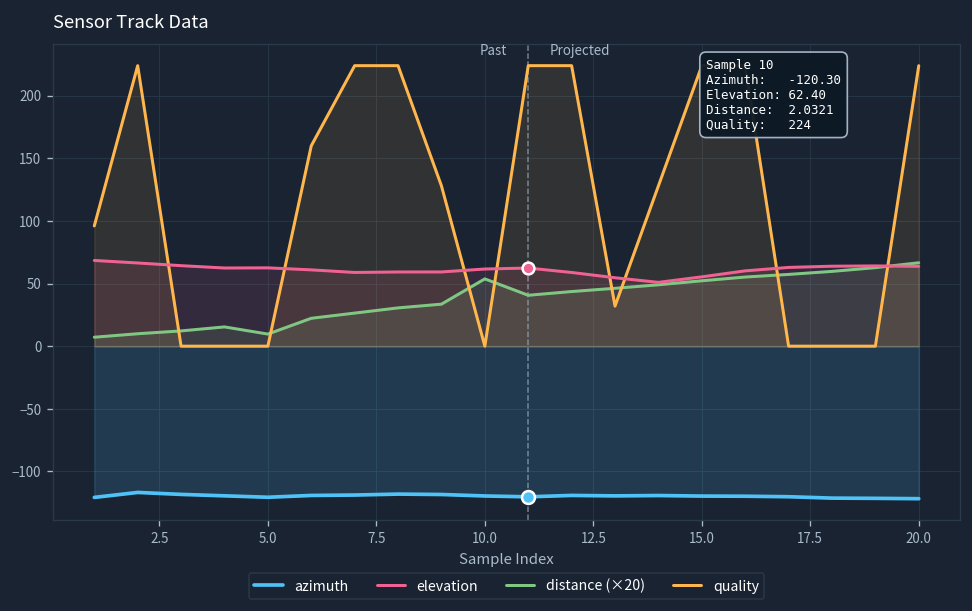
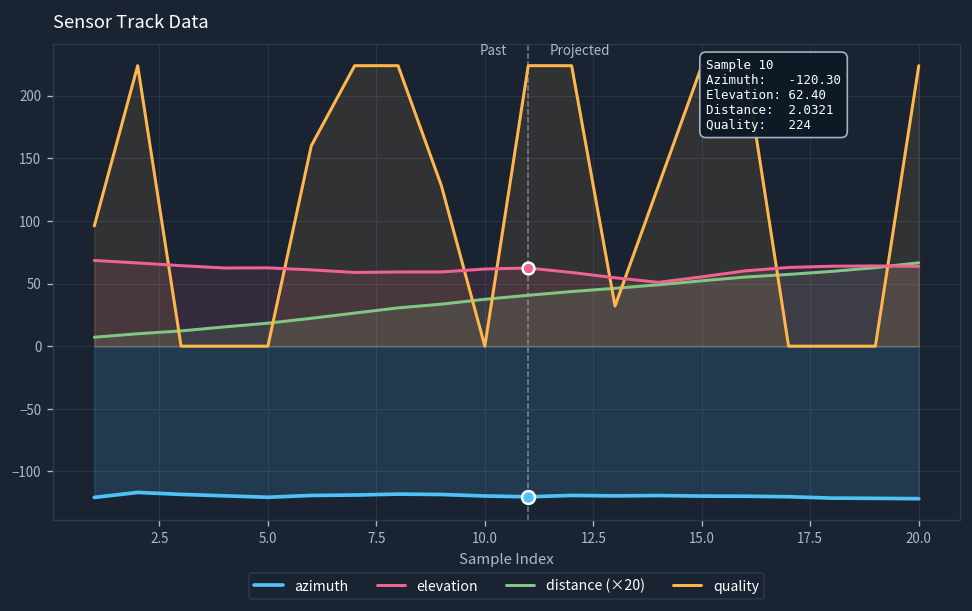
distance (×20), 5.0: 10 -> 18
distance (×20), 10.0: 54 -> 37
